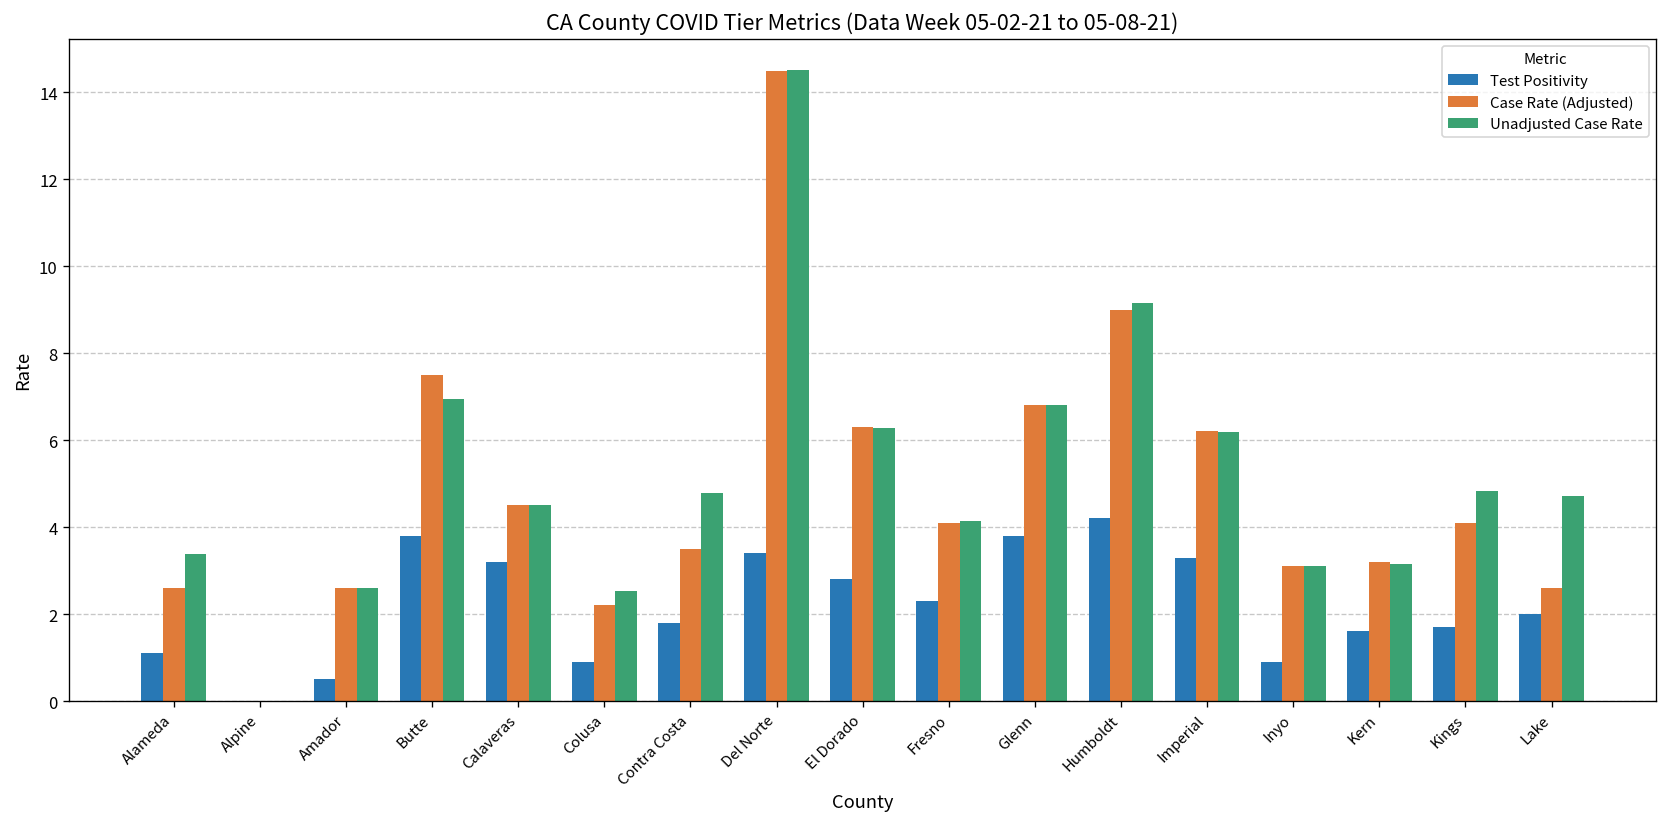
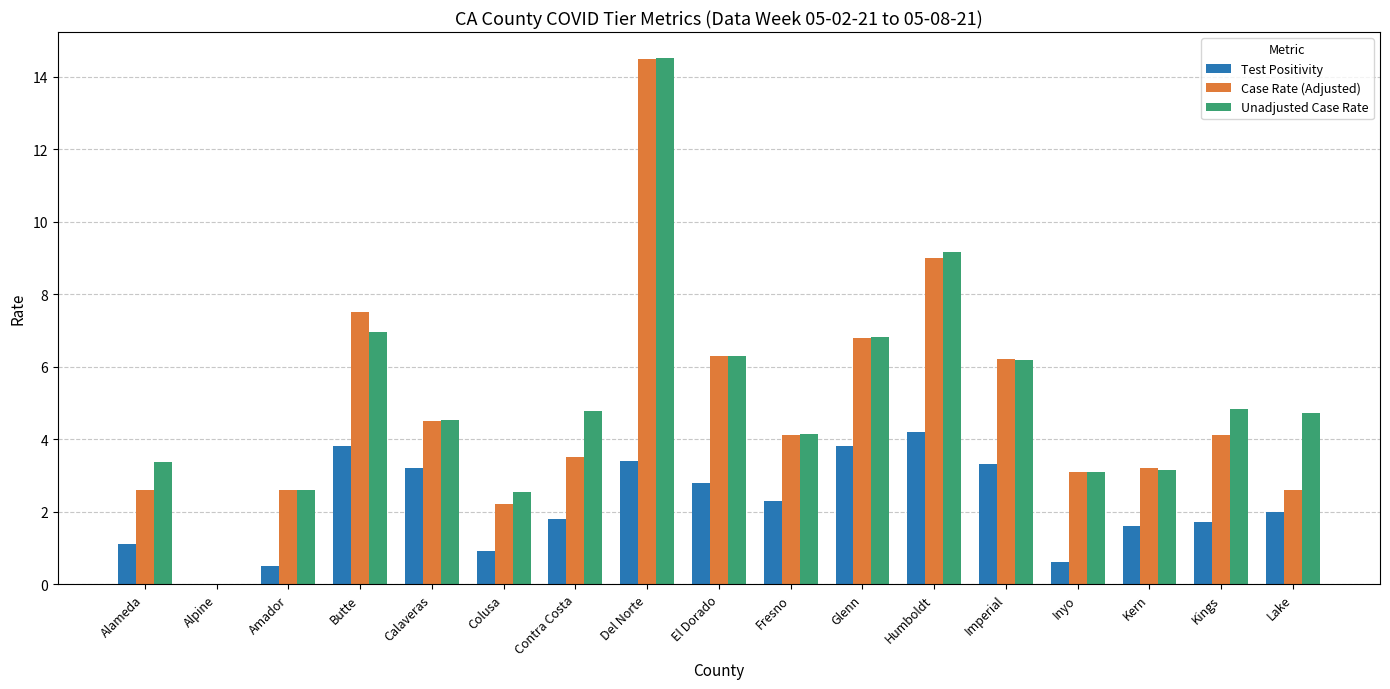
Test Positivity, Inyo: 0.9 -> 0.6
